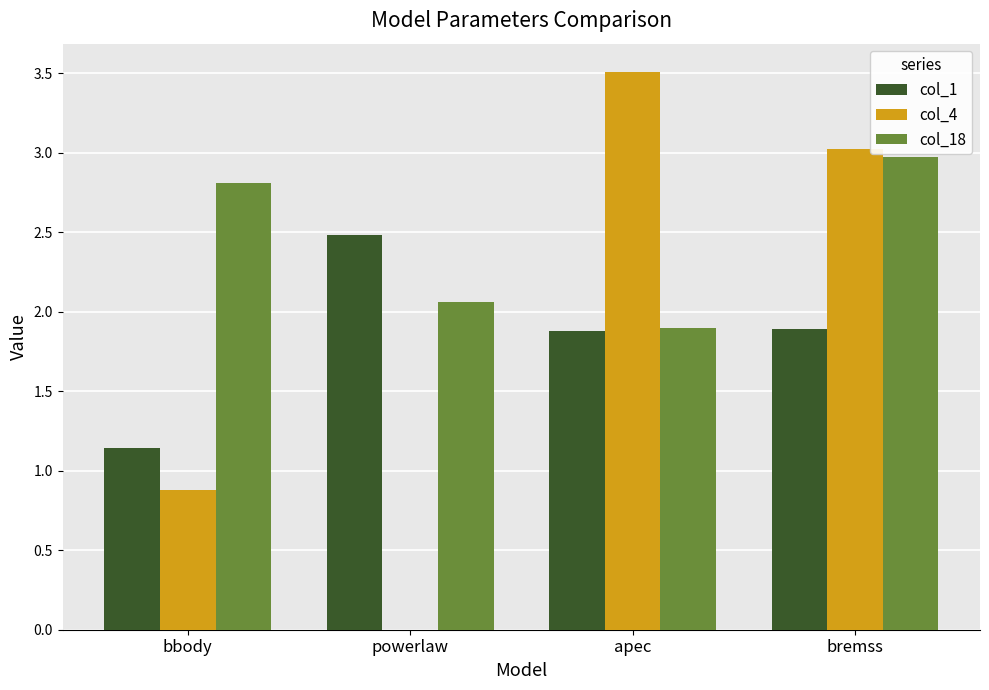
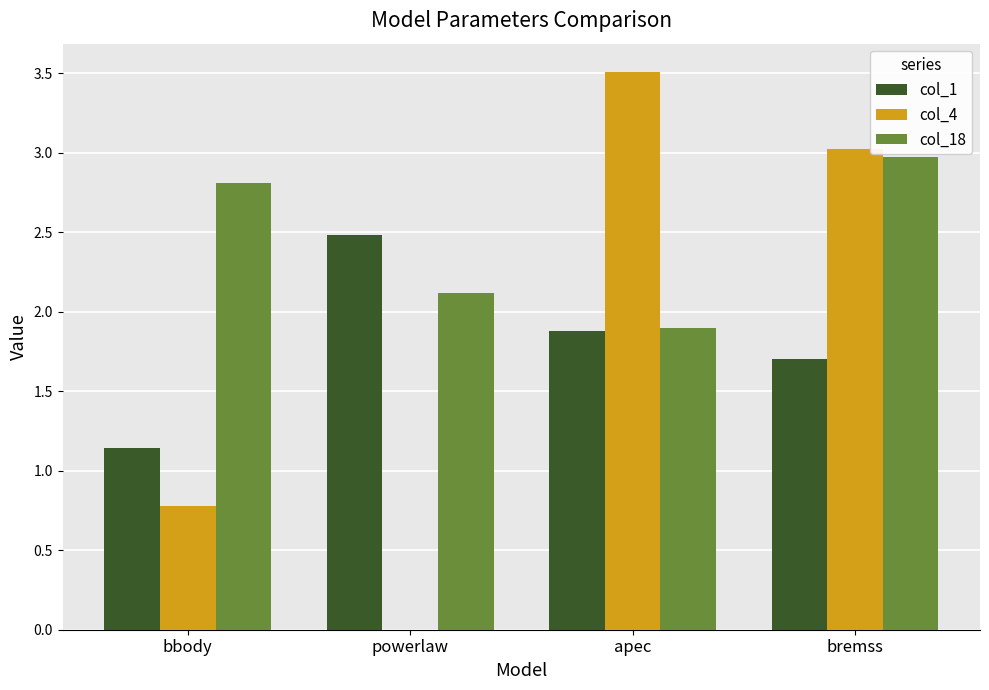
col_4, bbody: 0.88 -> 0.78
col_18, powerlaw: 2.06 -> 2.12
col_1, bremss: 1.89 -> 1.70
